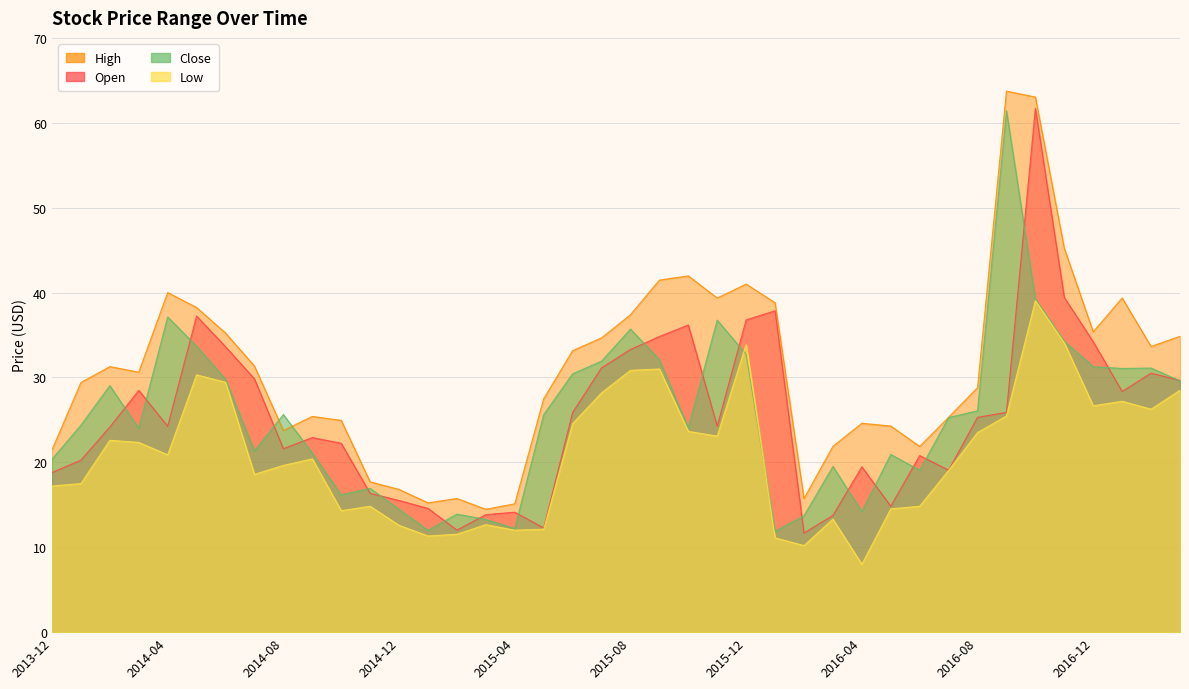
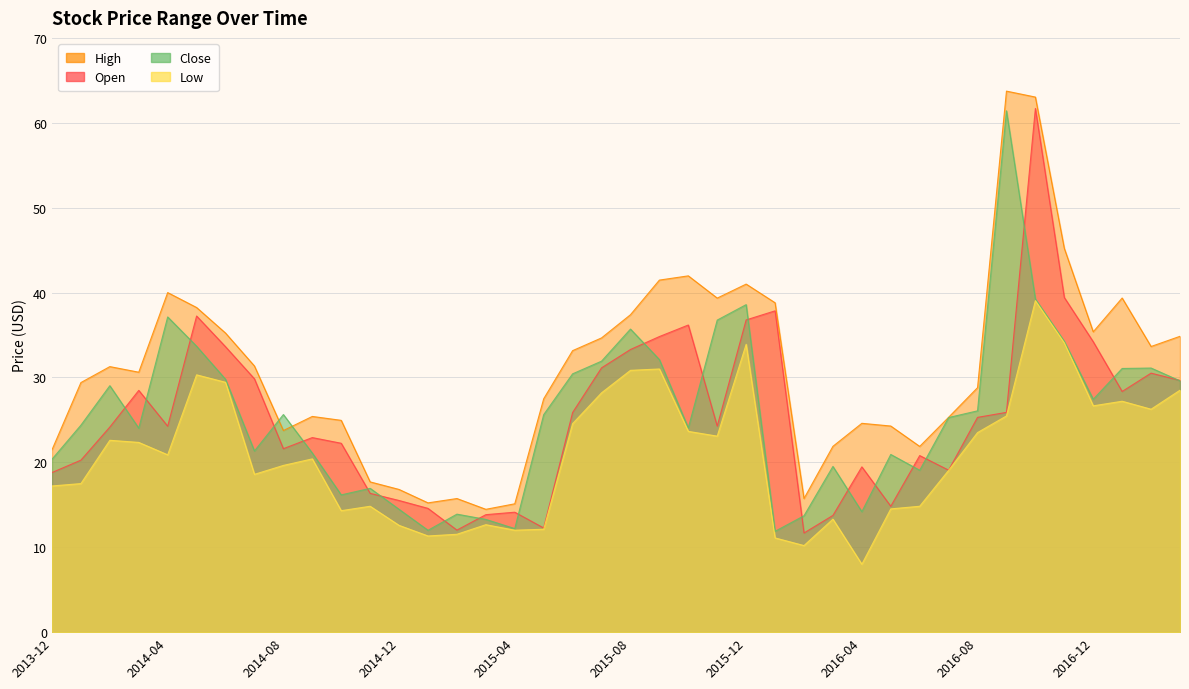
Close, 2015-12: 33 -> 39
Close, 2016-12: 31 -> 27
